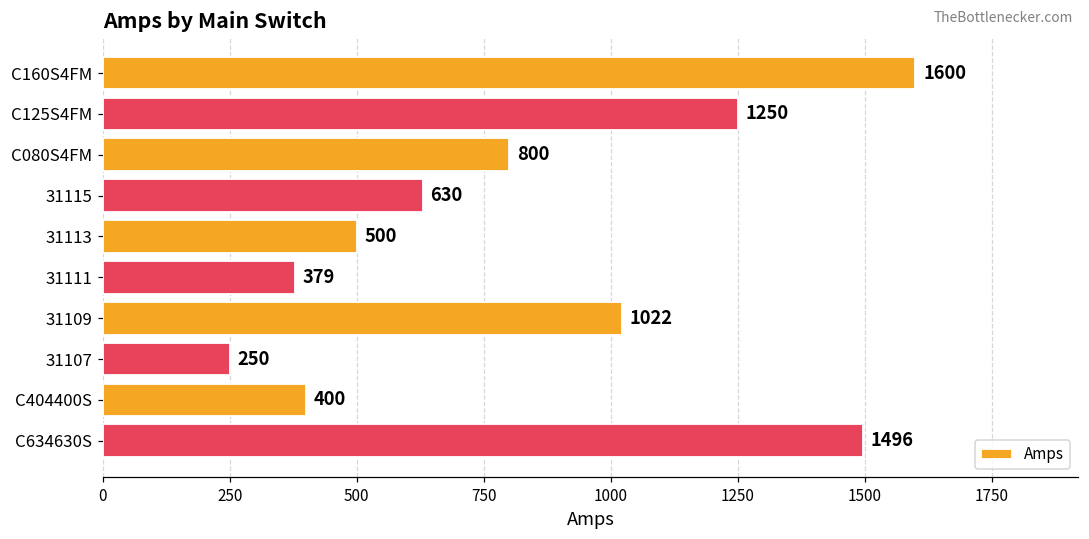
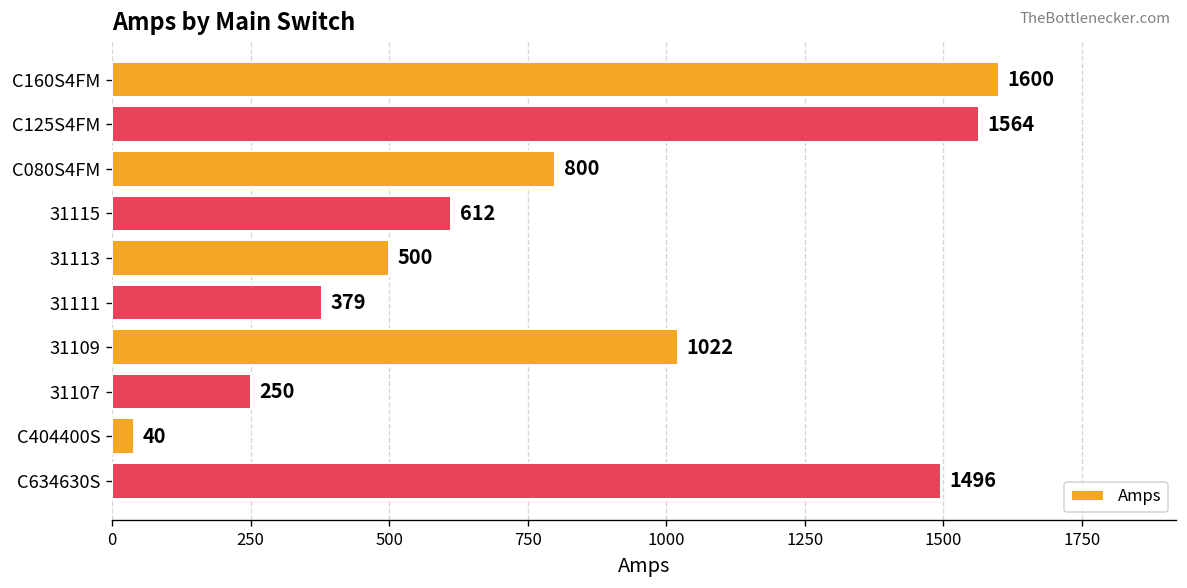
C125S4FM: 1250 -> 1564
31115: 630 -> 612
C404400S: 400 -> 40
